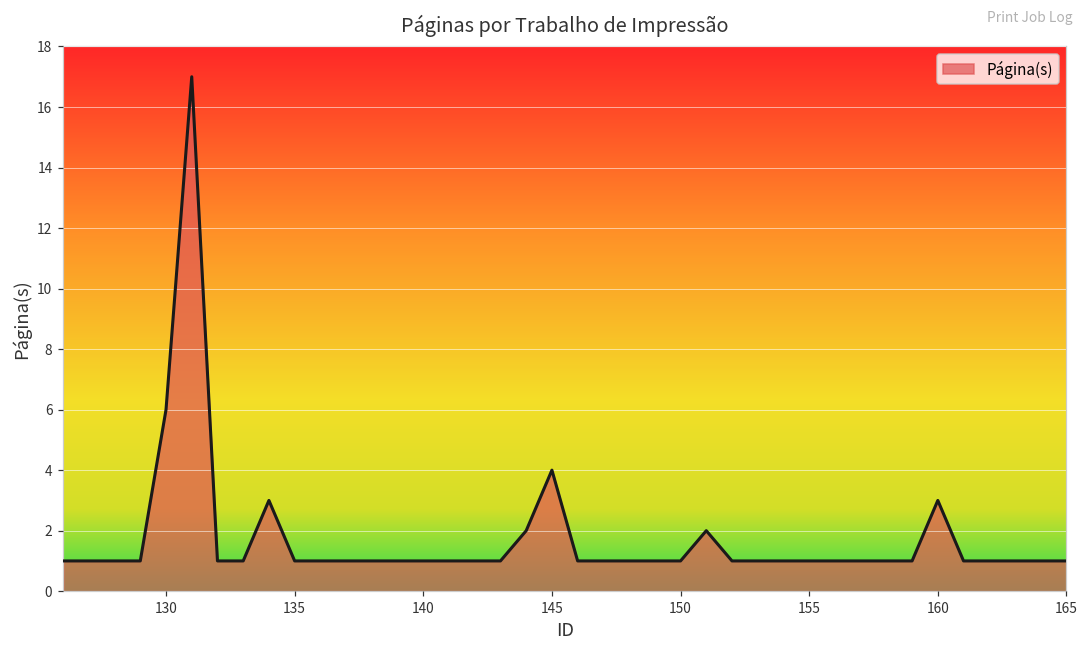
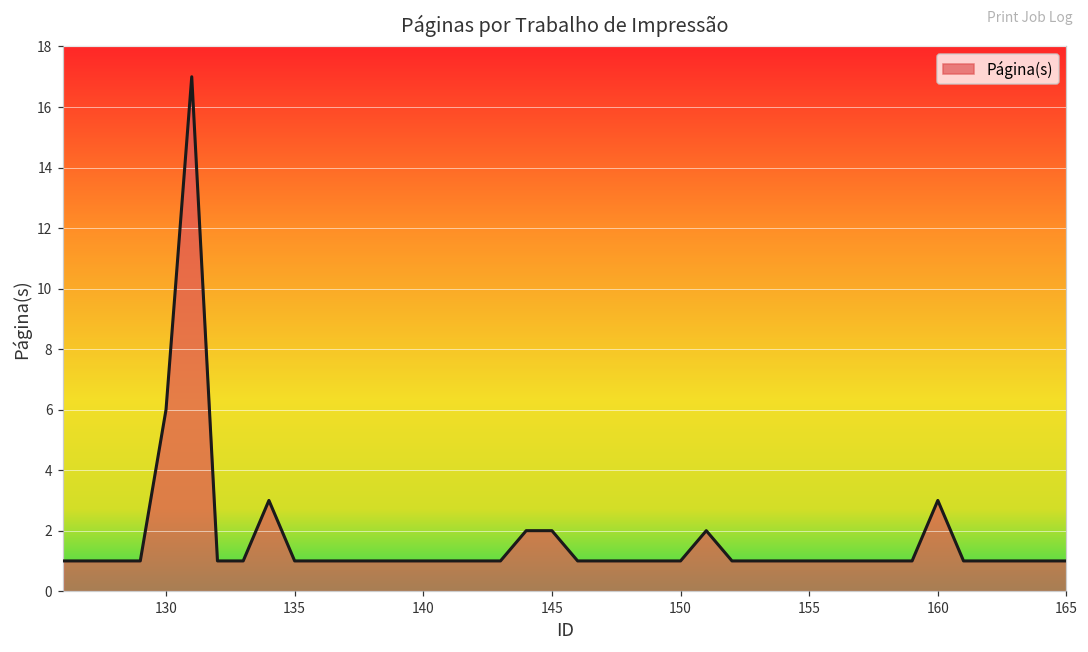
145: 4 -> 2
